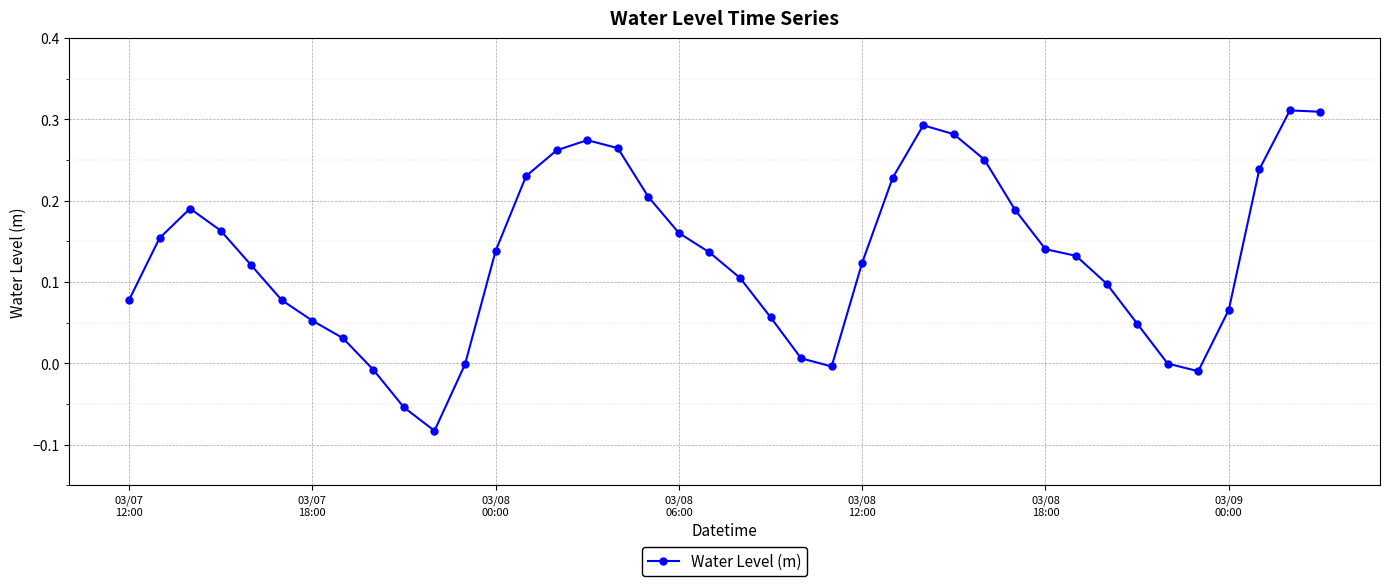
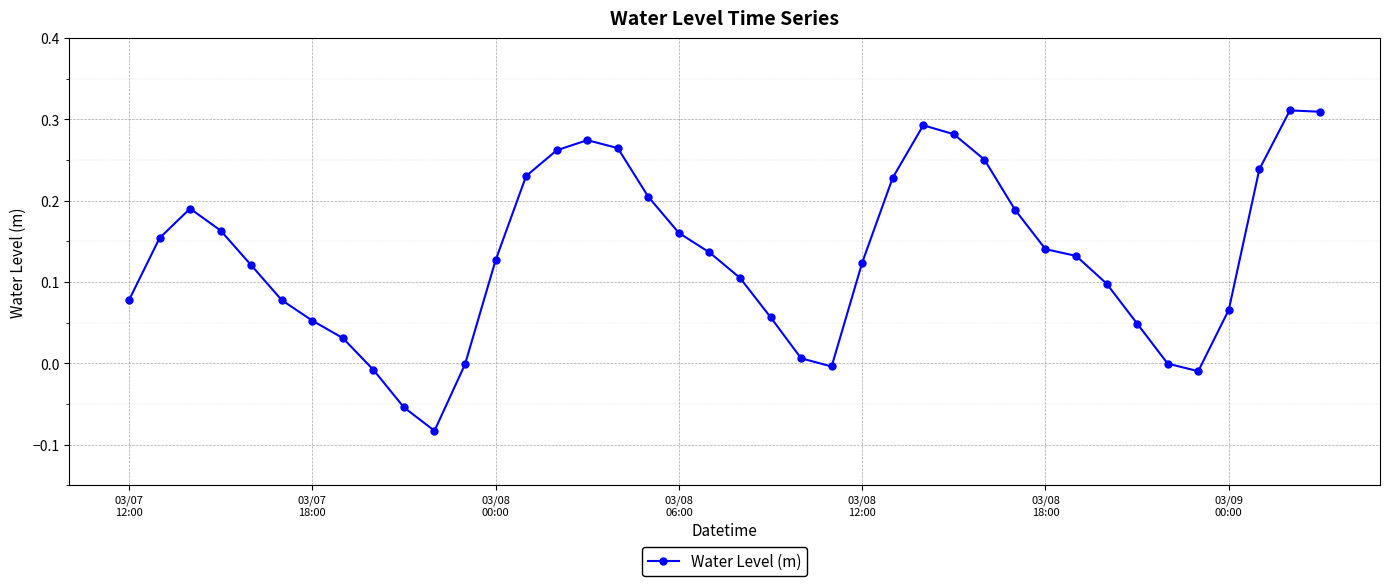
03/08 00:00: 0.14 -> 0.13
